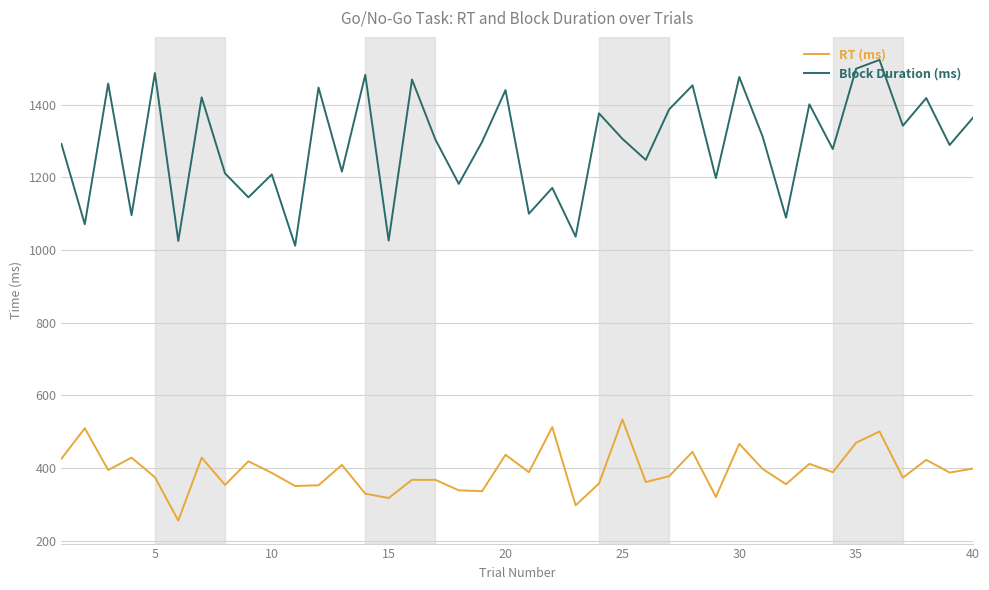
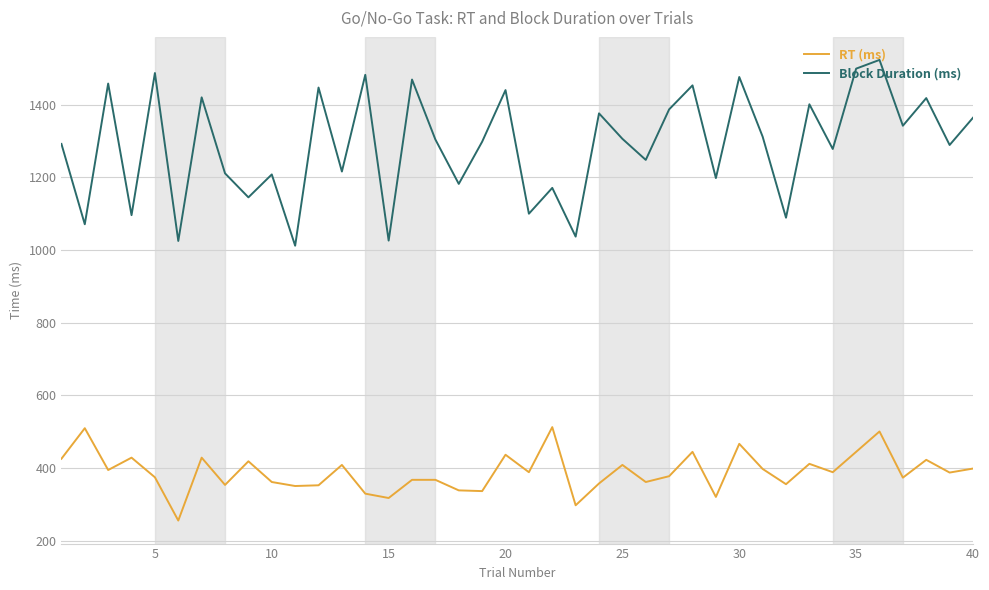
RT (ms), 10: 390 -> 360
RT (ms), 25: 530 -> 410
RT (ms), 35: 470 -> 450
